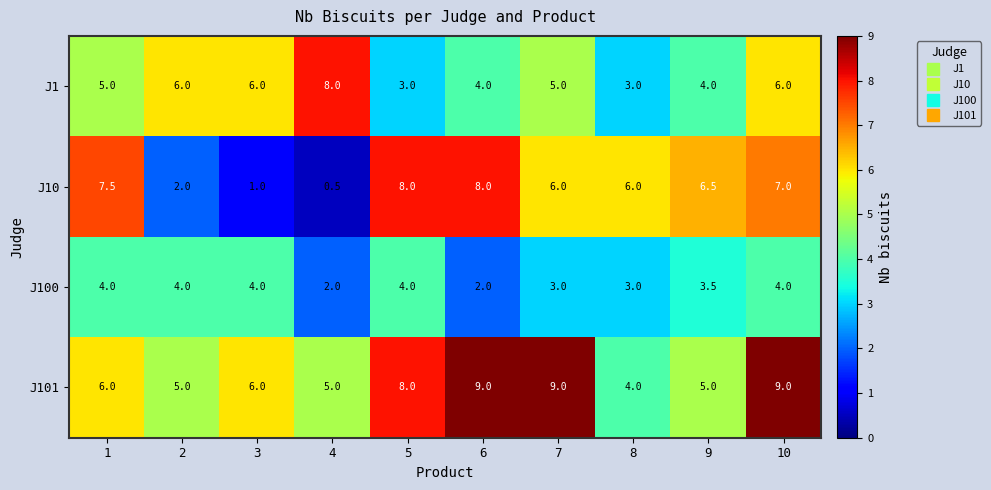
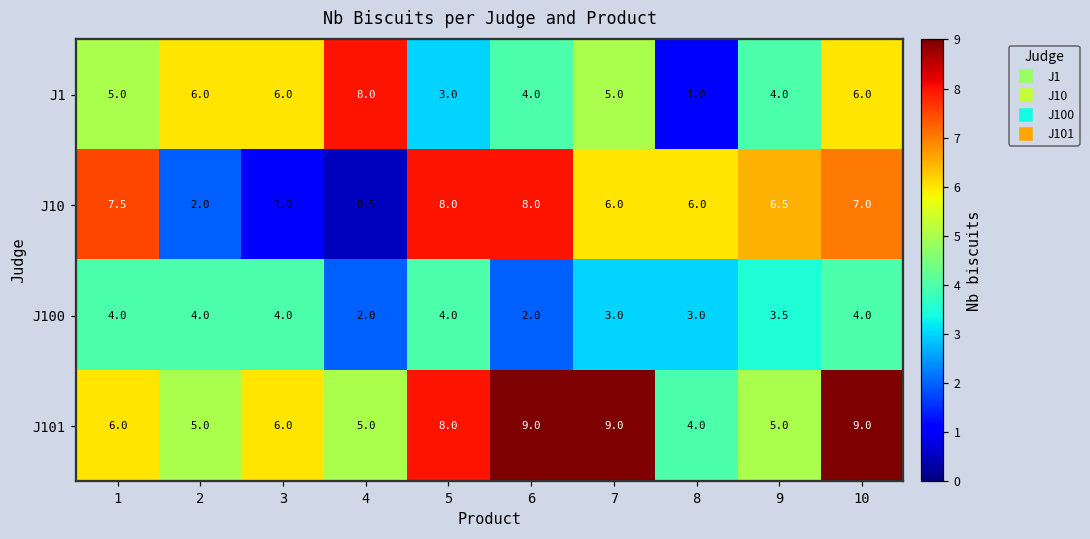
J1, 8: 3.0 -> 1.0
